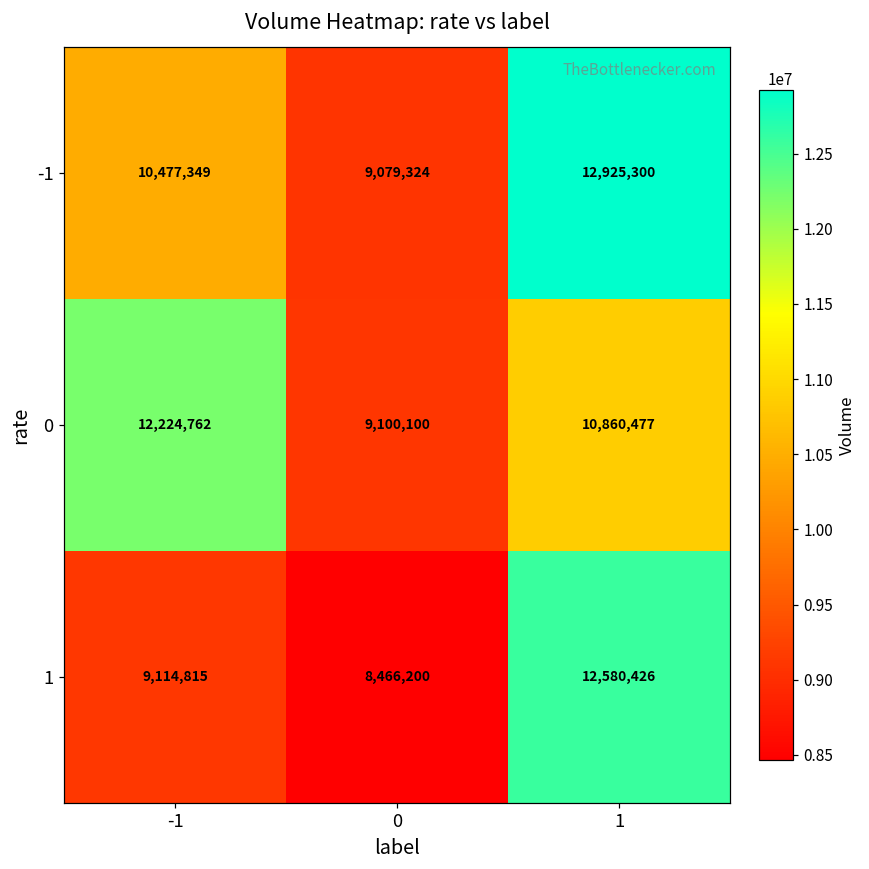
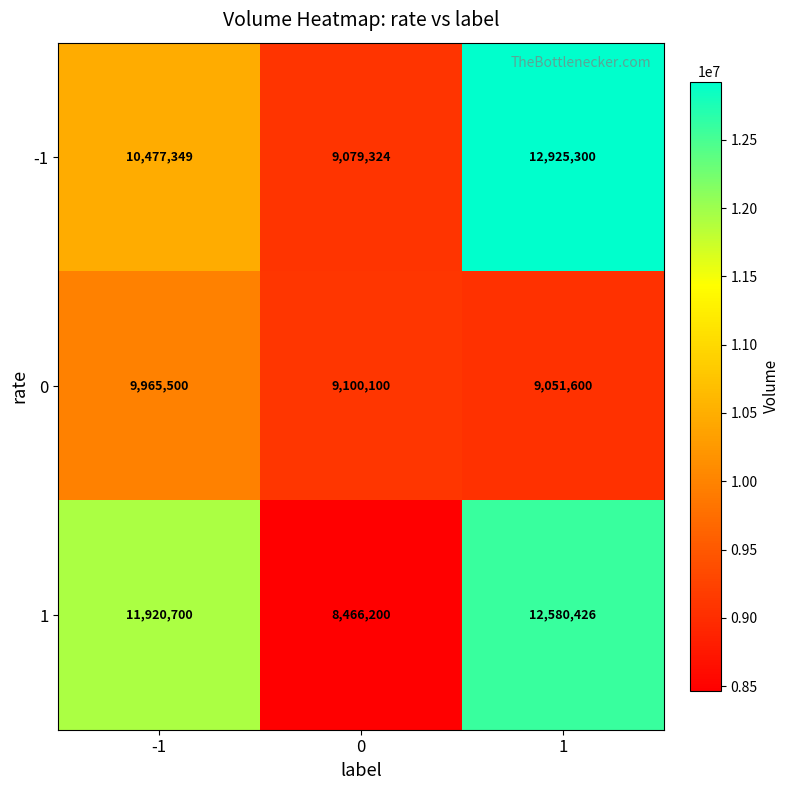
0, -1: 12,224,762 -> 9,965,500
0, 1: 10,860,477 -> 9,051,600
1, -1: 9,114,815 -> 11,920,700
